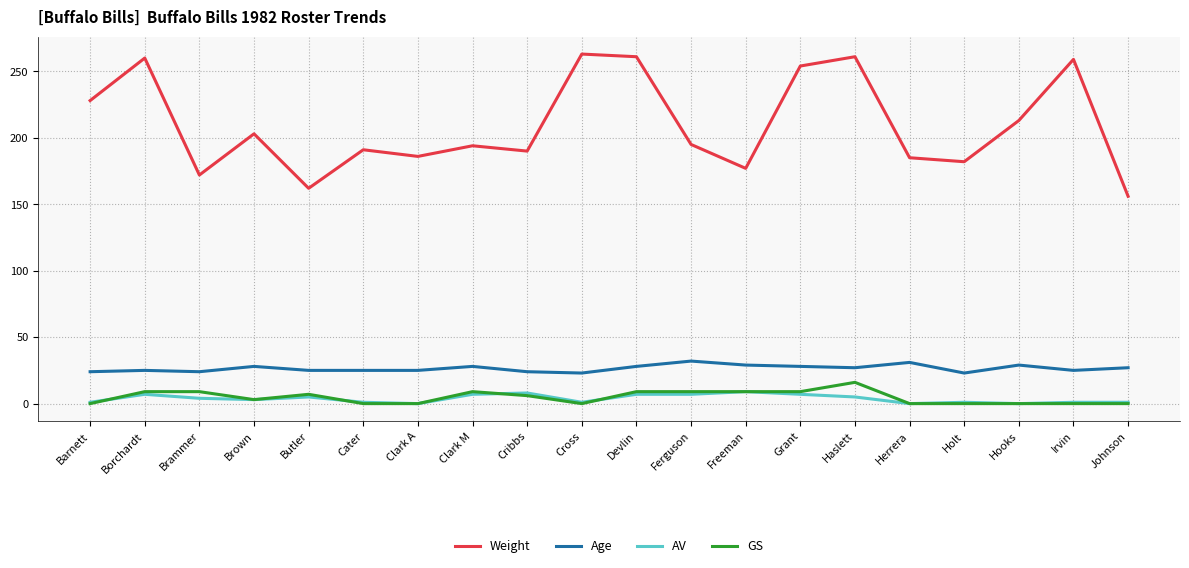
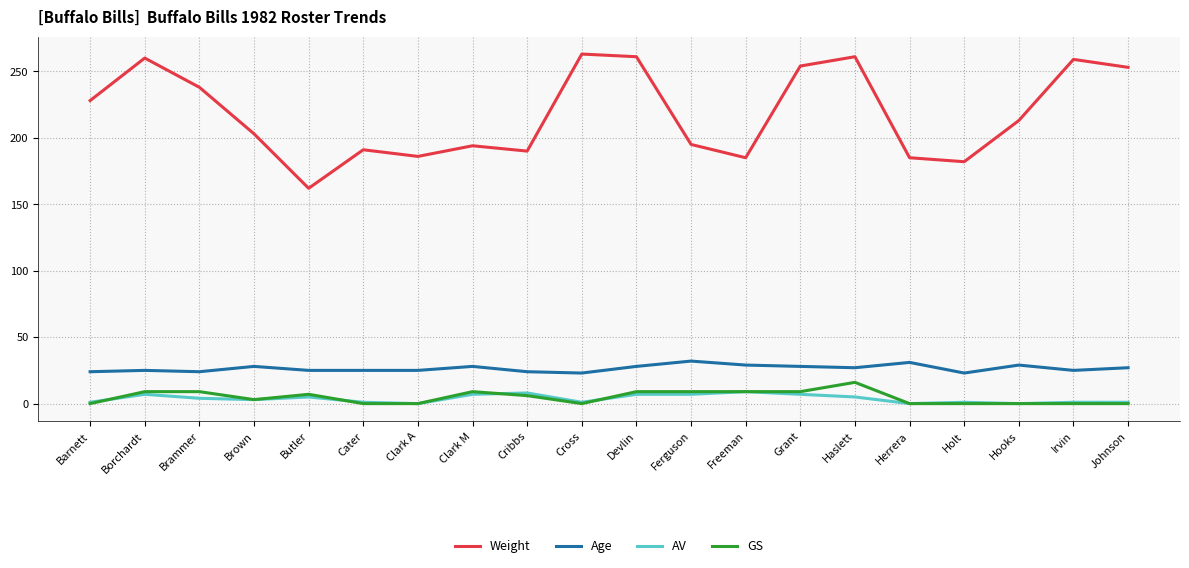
Weight, Brammer: 172 -> 238
Weight, Freeman: 177 -> 185
Weight, Johnson: 156 -> 253
